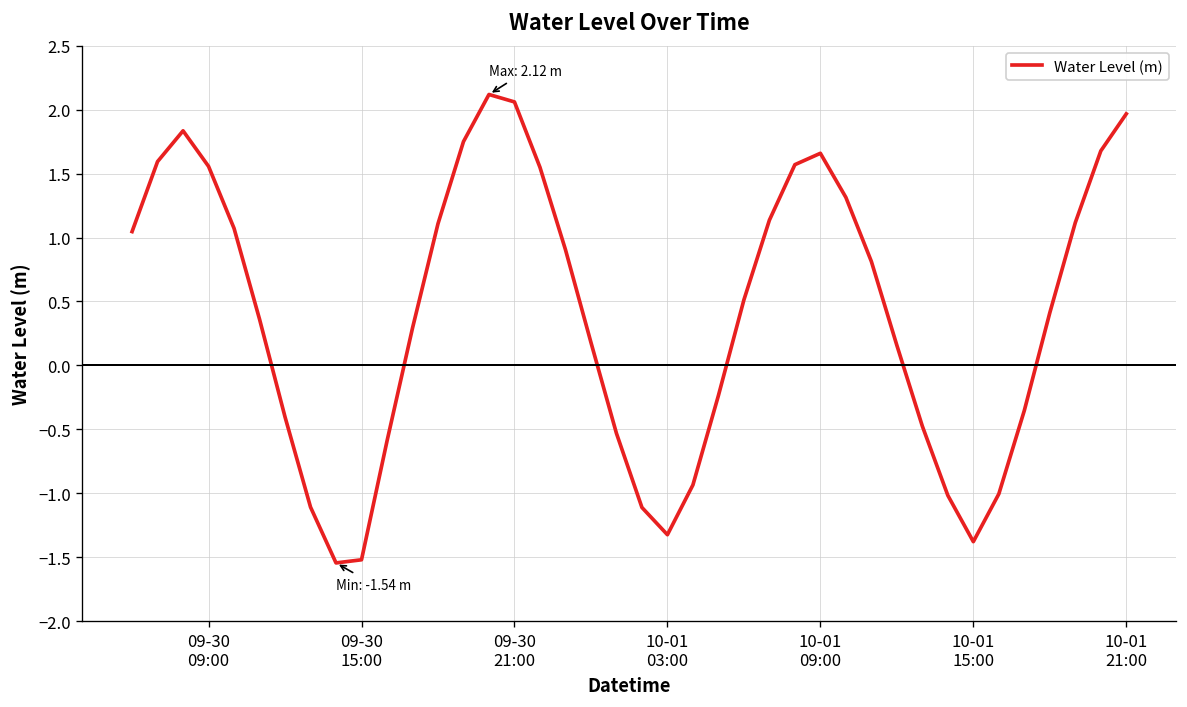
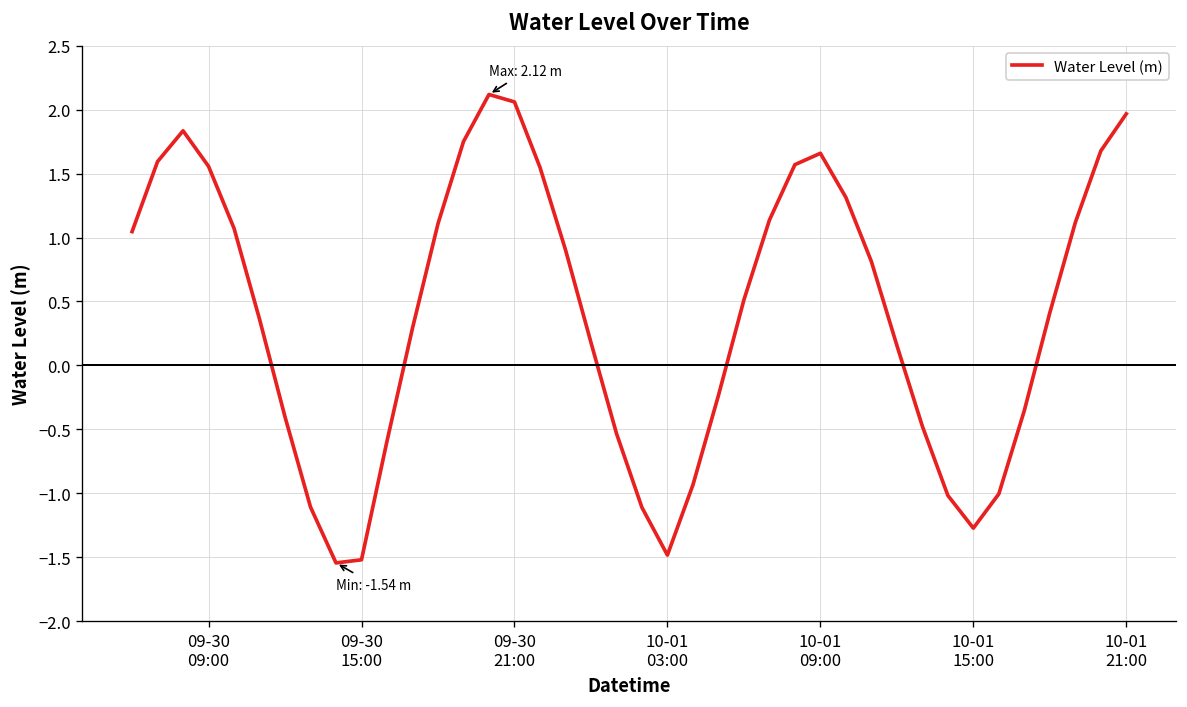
10-01 03:00: -1.32 -> -1.48
10-01 15:00: -1.38 -> -1.27
